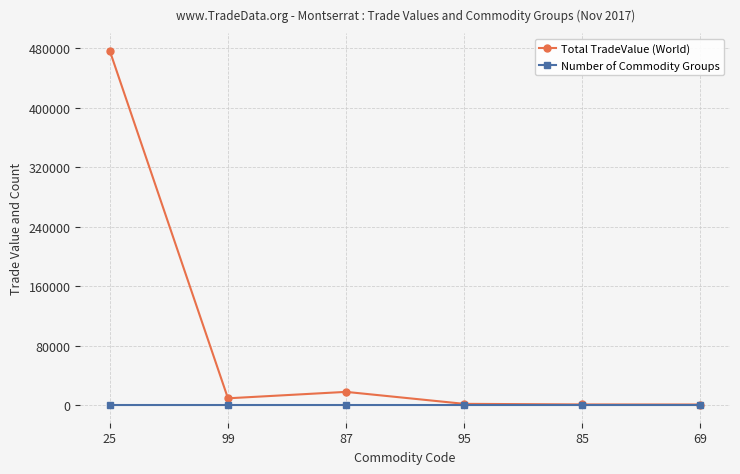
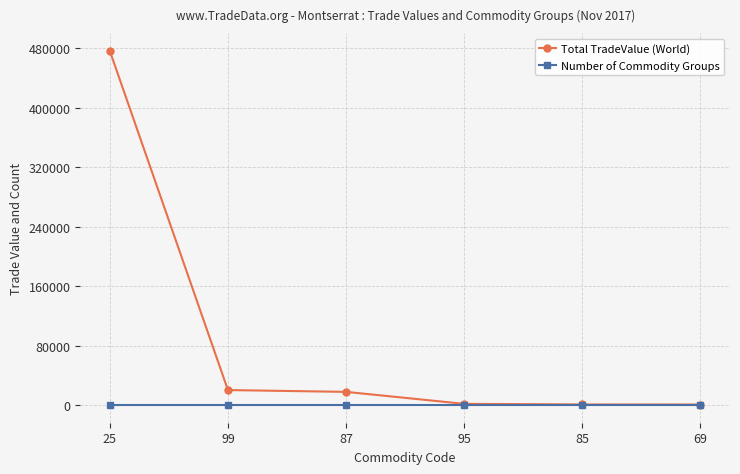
Total TradeValue (World), 99: 10000 -> 20000
